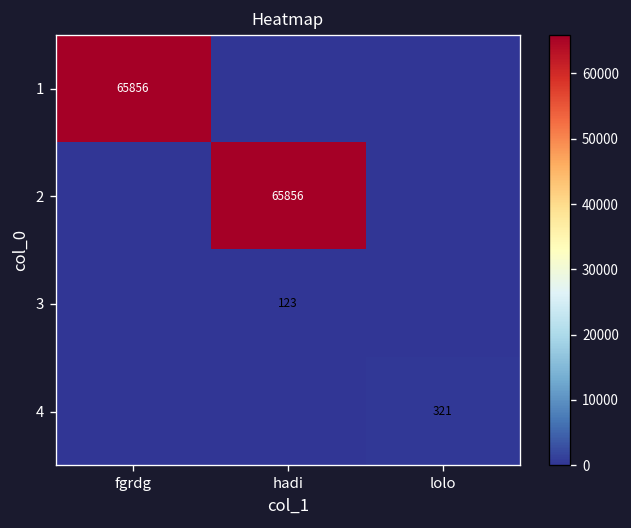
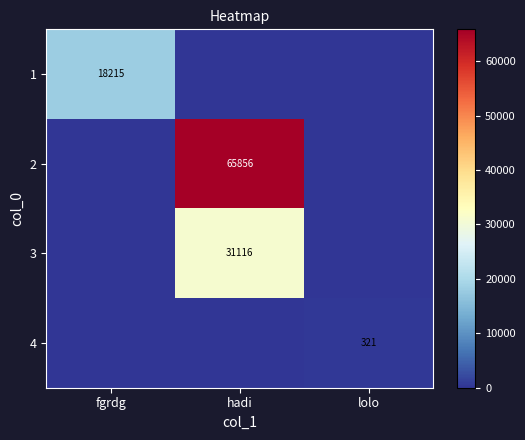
1, fgrdg: 65856 -> 18215
3, hadi: 123 -> 31116
